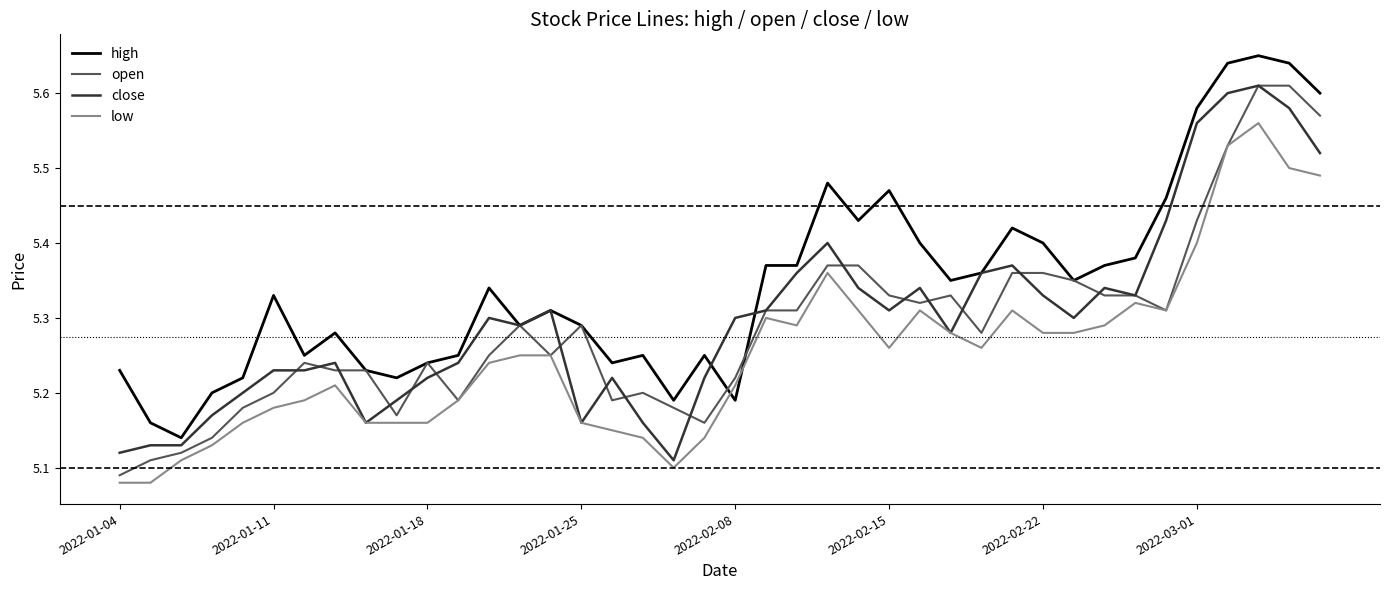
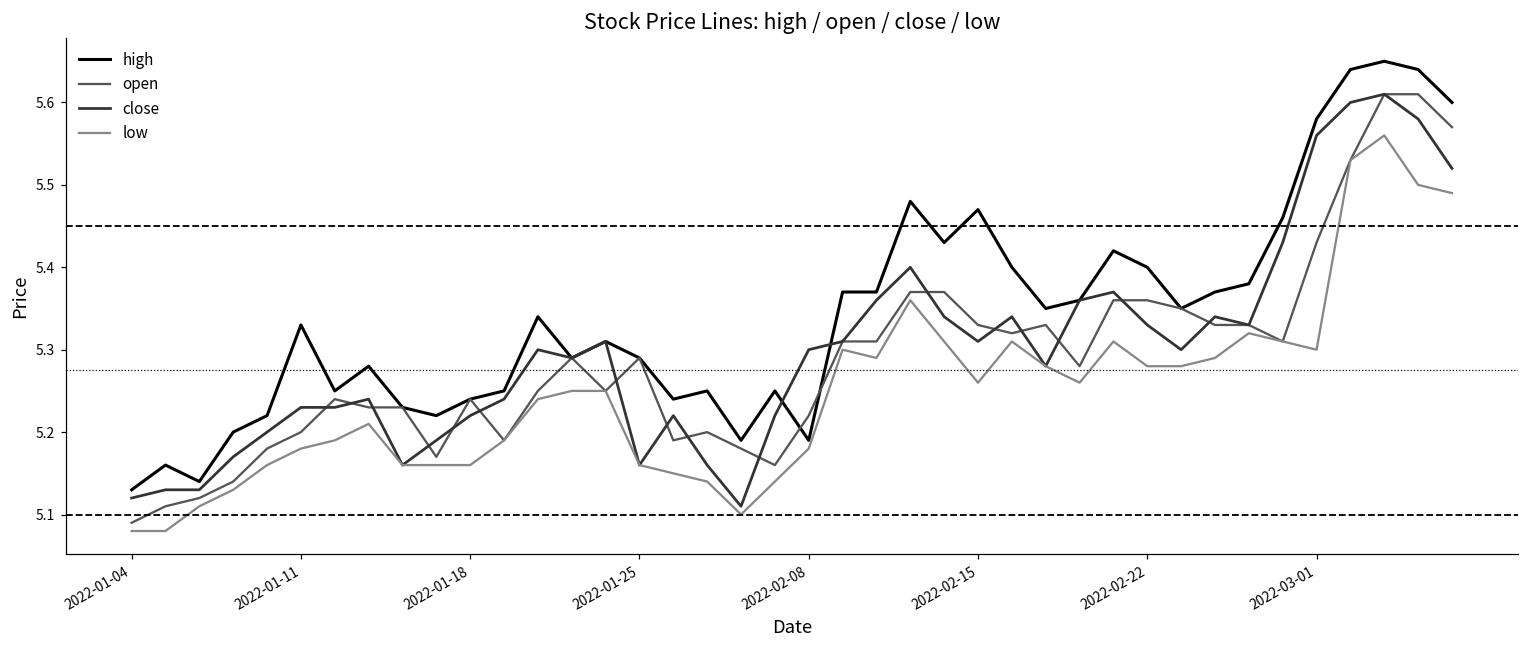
high, 2022-01-04: 5.23 -> 5.13
low, 2022-02-08: 5.21 -> 5.18
low, 2022-03-01: 5.4 -> 5.3
